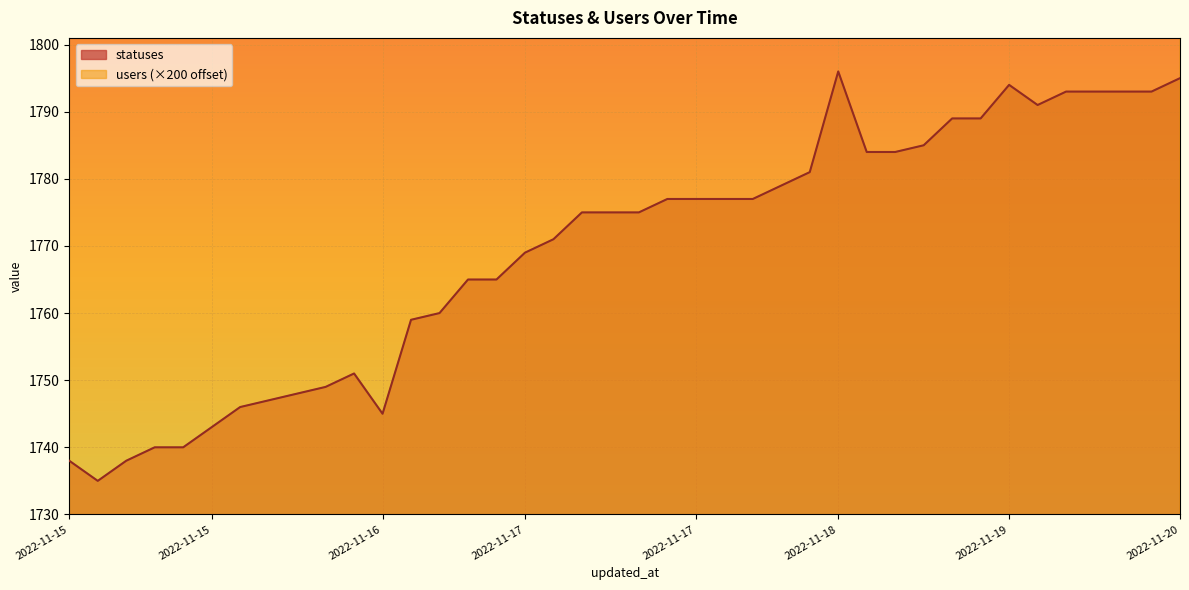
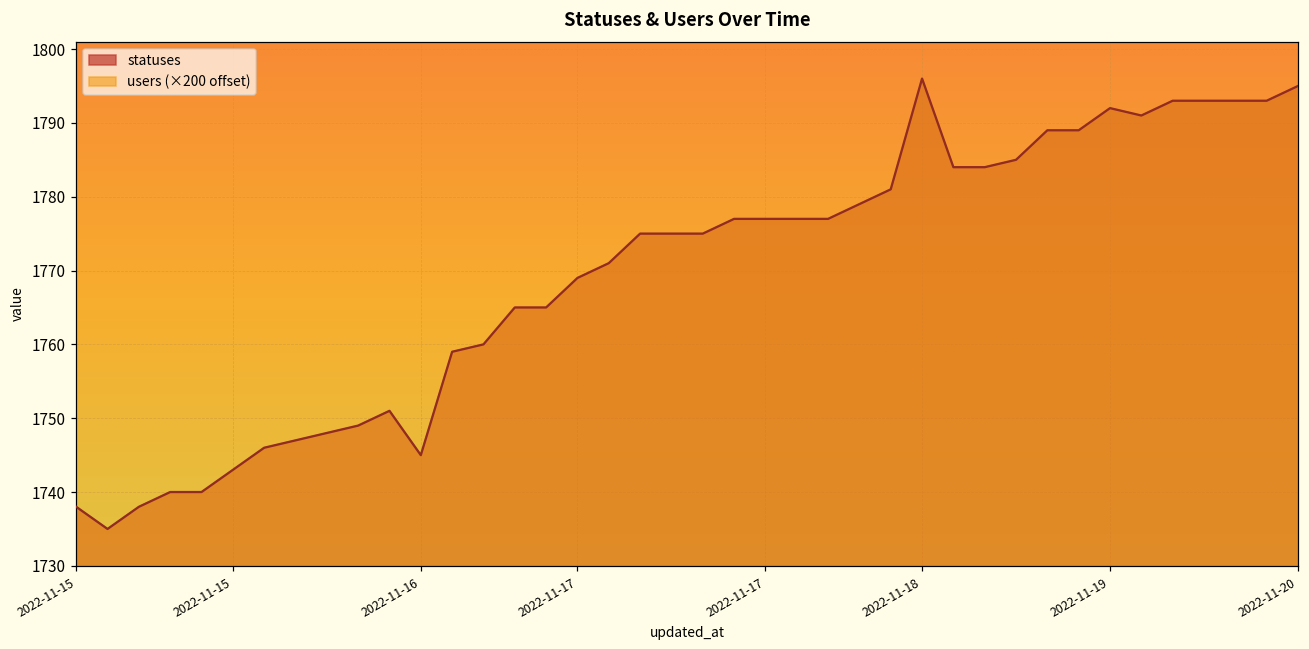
statuses, 2022-11-19: 1794 -> 1792
